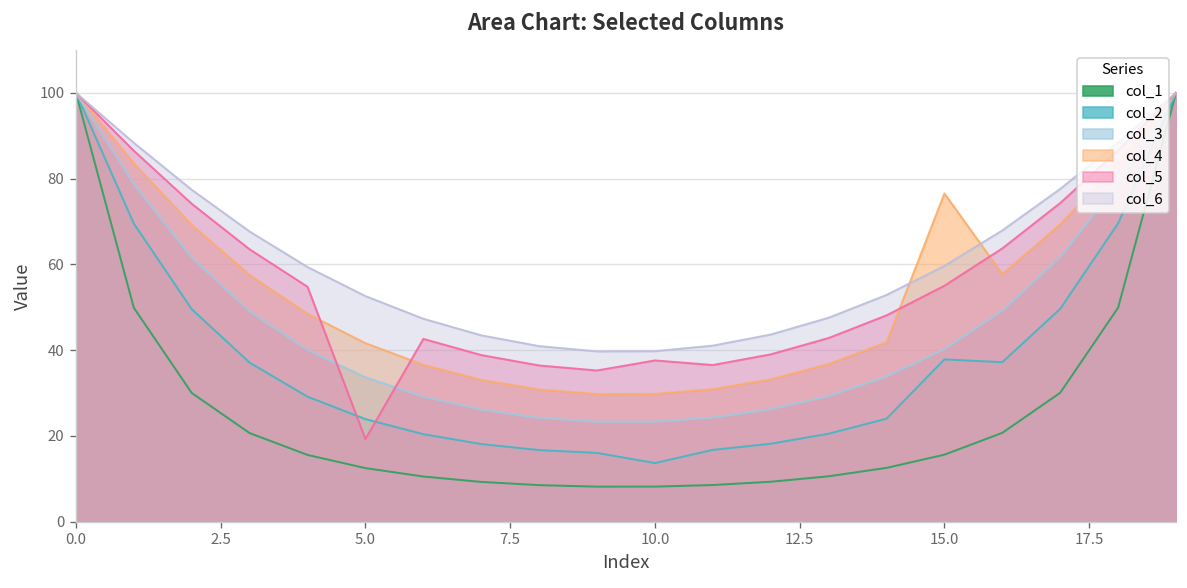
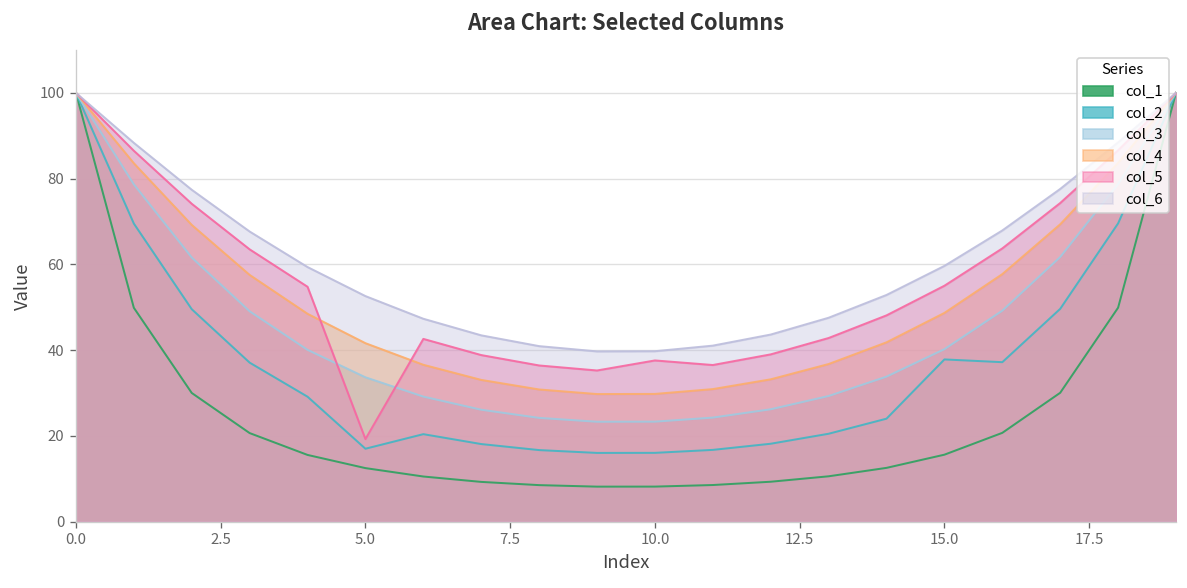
col_2, 5.0: 24 -> 17
col_2, 10.0: 14 -> 16
col_4, 15.0: 77 -> 49
